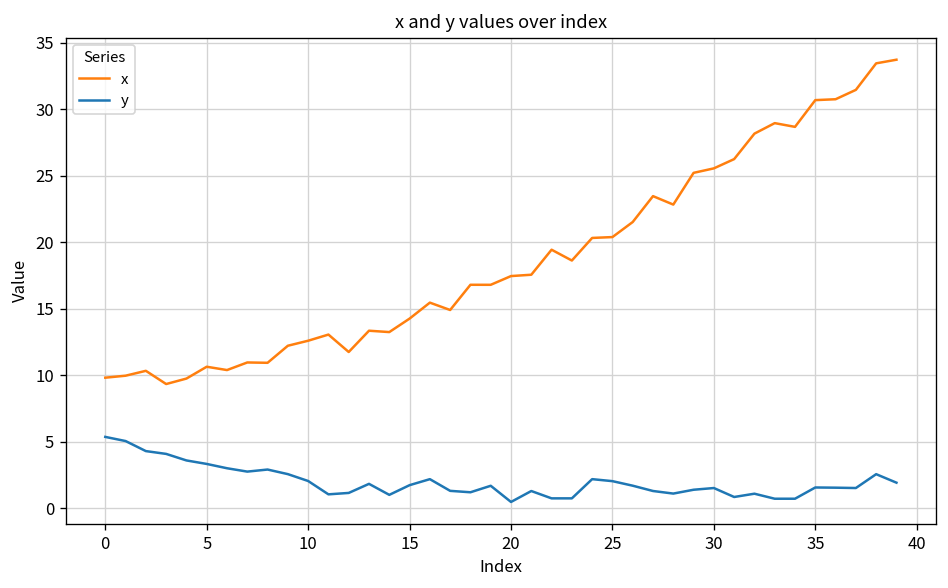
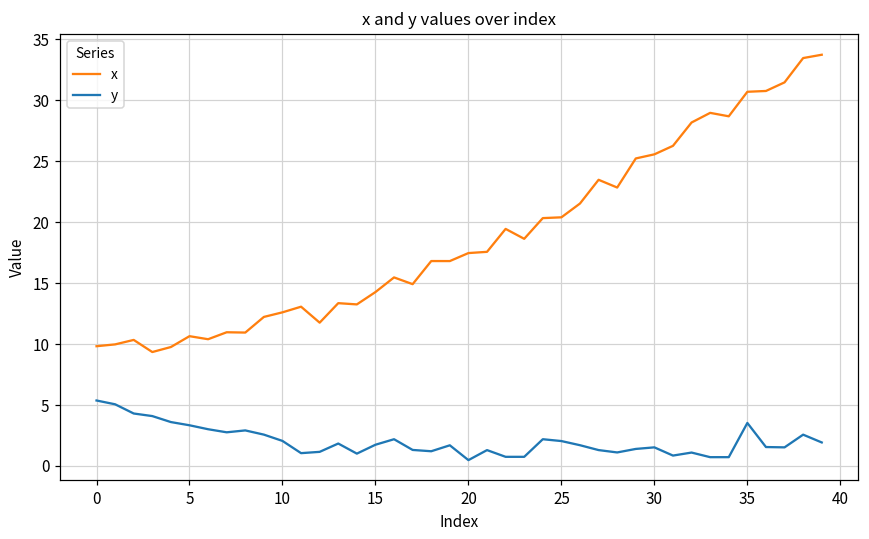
y, 35: 1.6 -> 3.5
